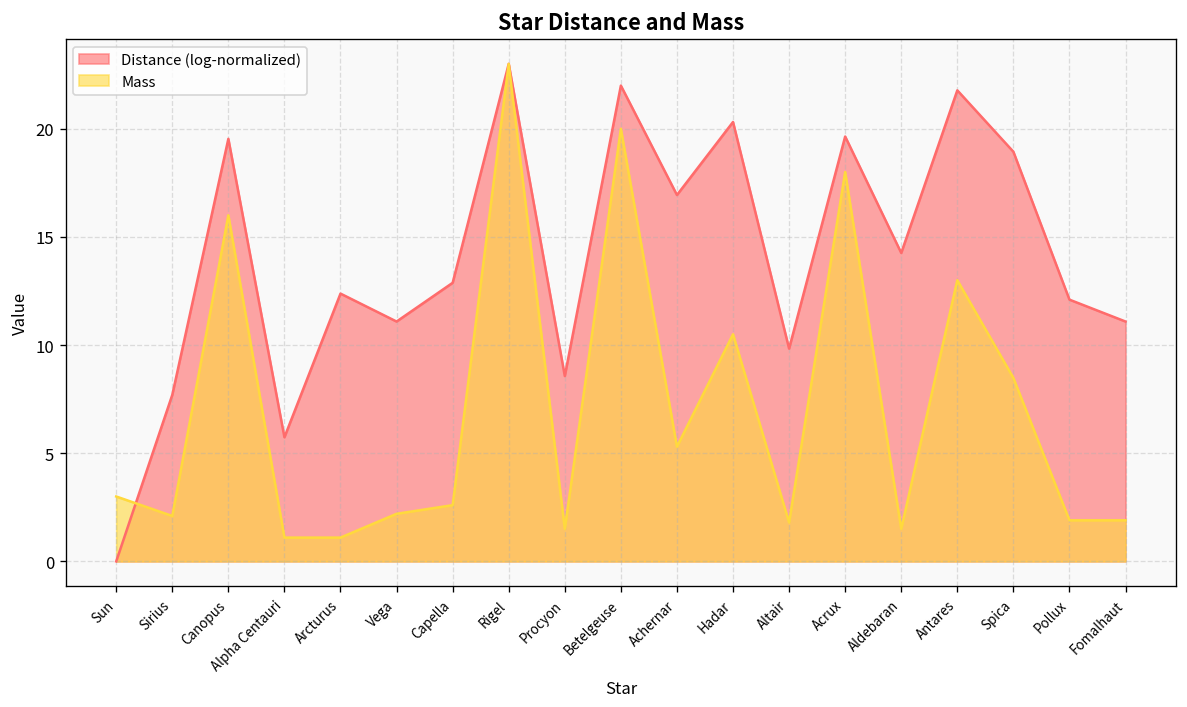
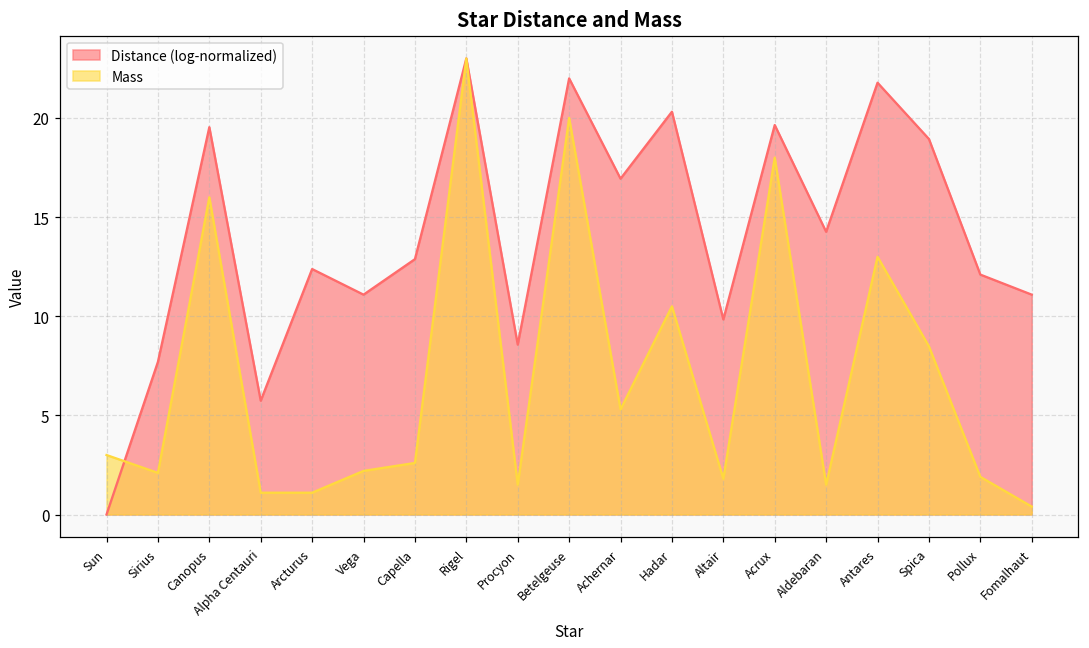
Mass, Fomalhaut: 1.9 -> 0.4
